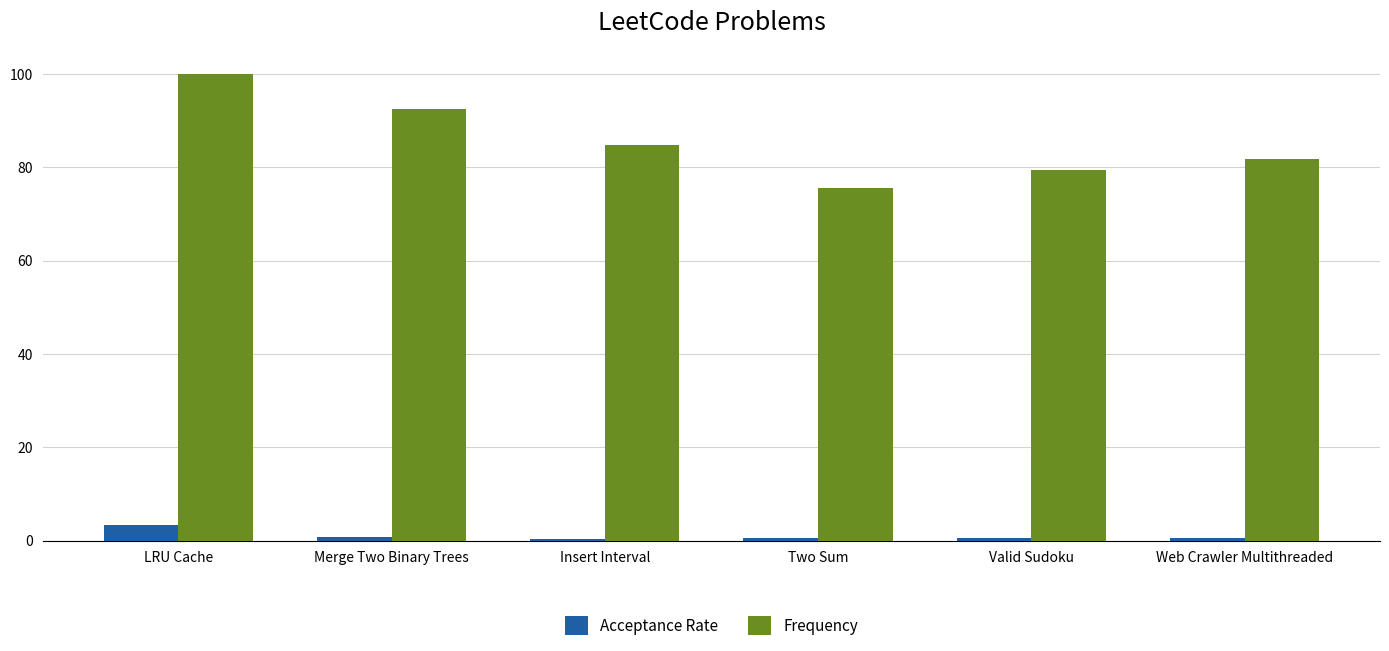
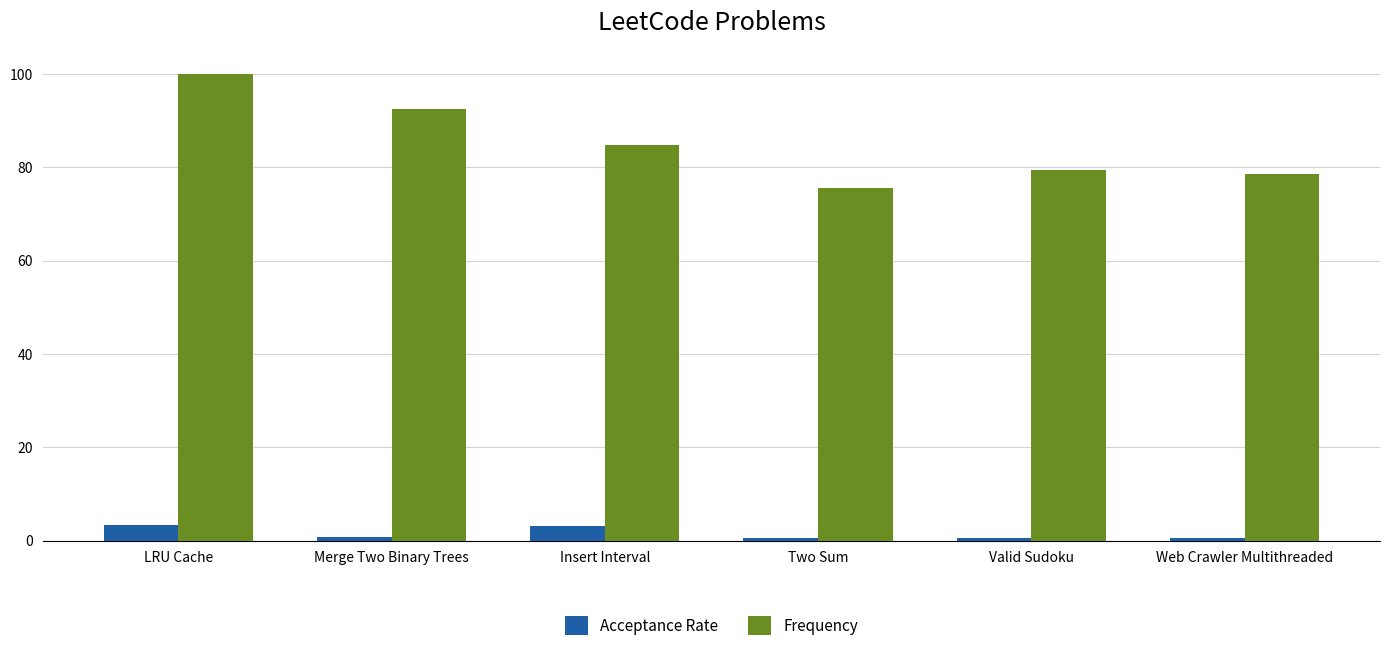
Acceptance Rate, Insert Interval: 0 -> 3
Frequency, Web Crawler Multithreaded: 82 -> 79
